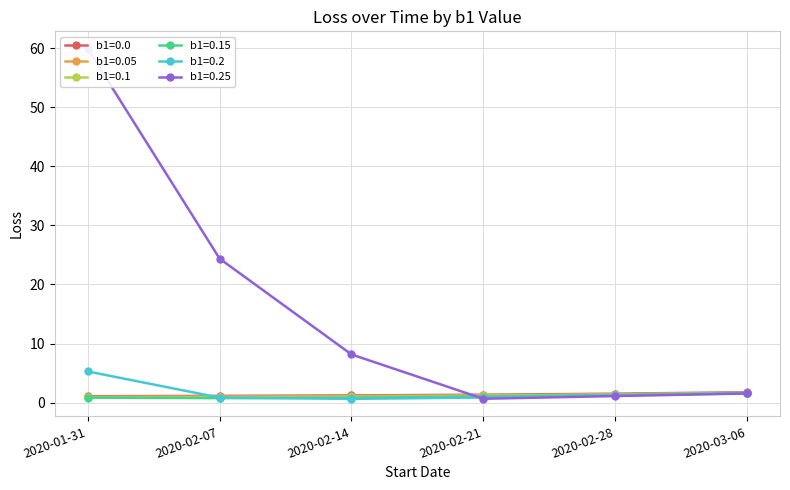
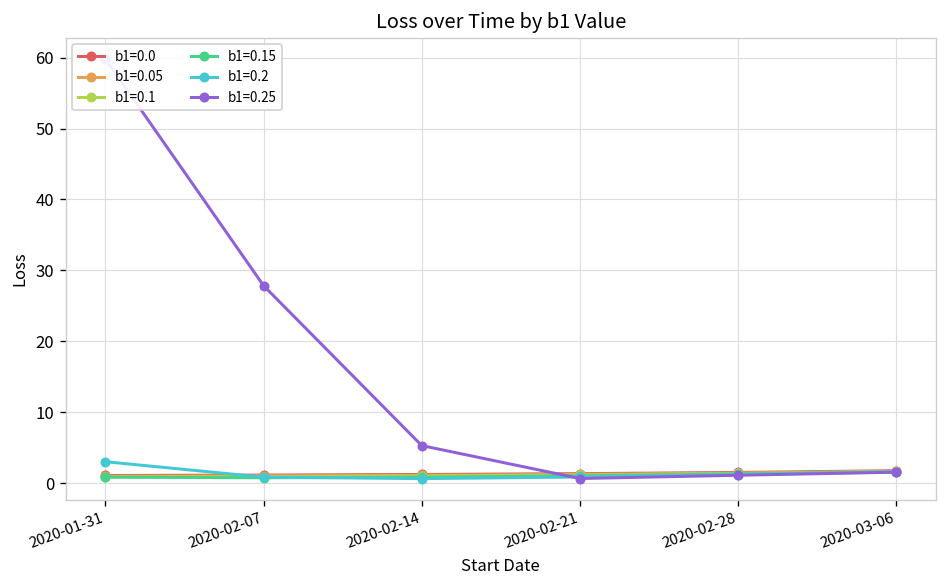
b1=0.2, 2020-01-31: 5 -> 3
b1=0.25, 2020-02-07: 24 -> 28
b1=0.25, 2020-02-14: 8 -> 5
